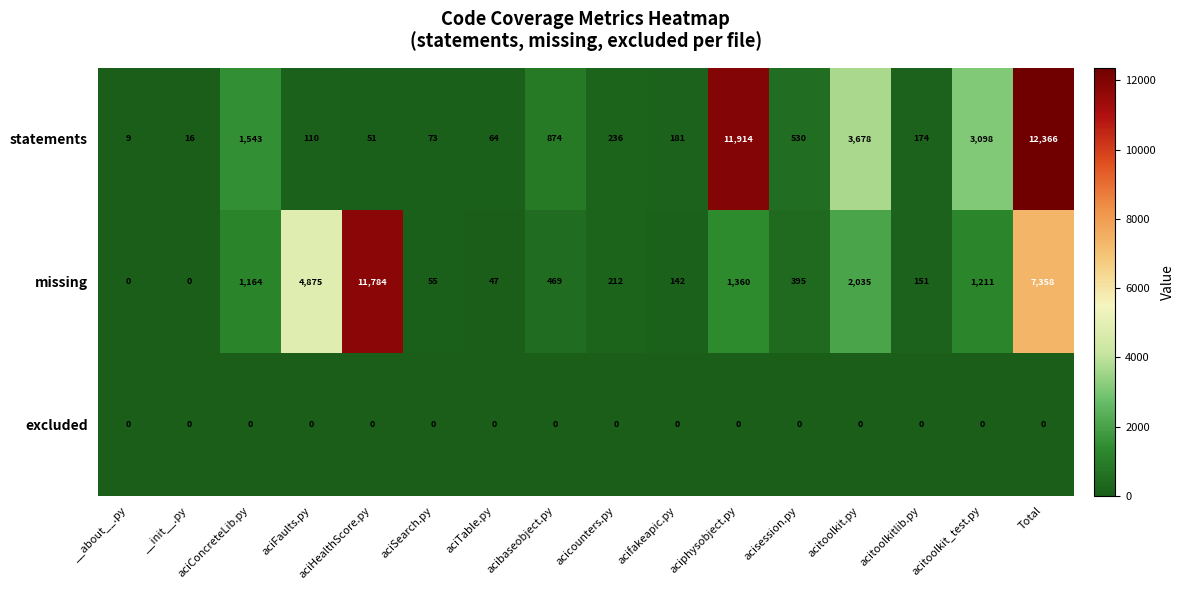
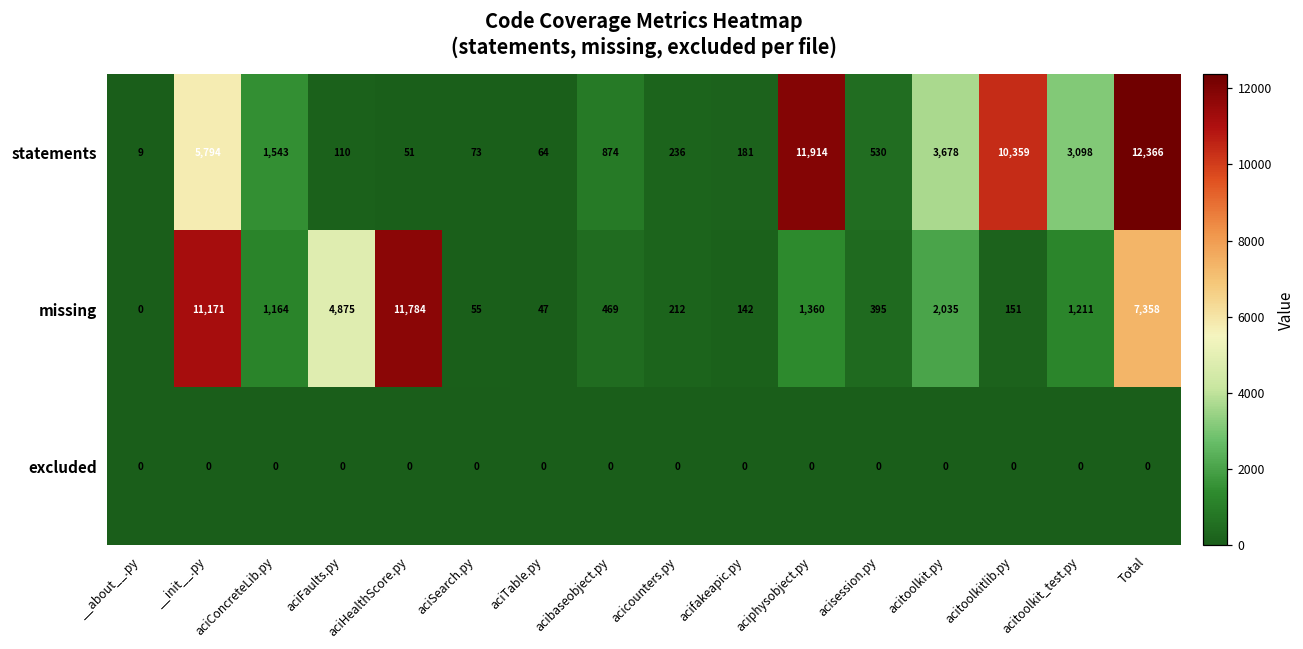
statements, __init__.py: 16 -> 5,794
statements, acitoolkitlib.py: 174 -> 10,359
missing, __init__.py: 0 -> 11,171
